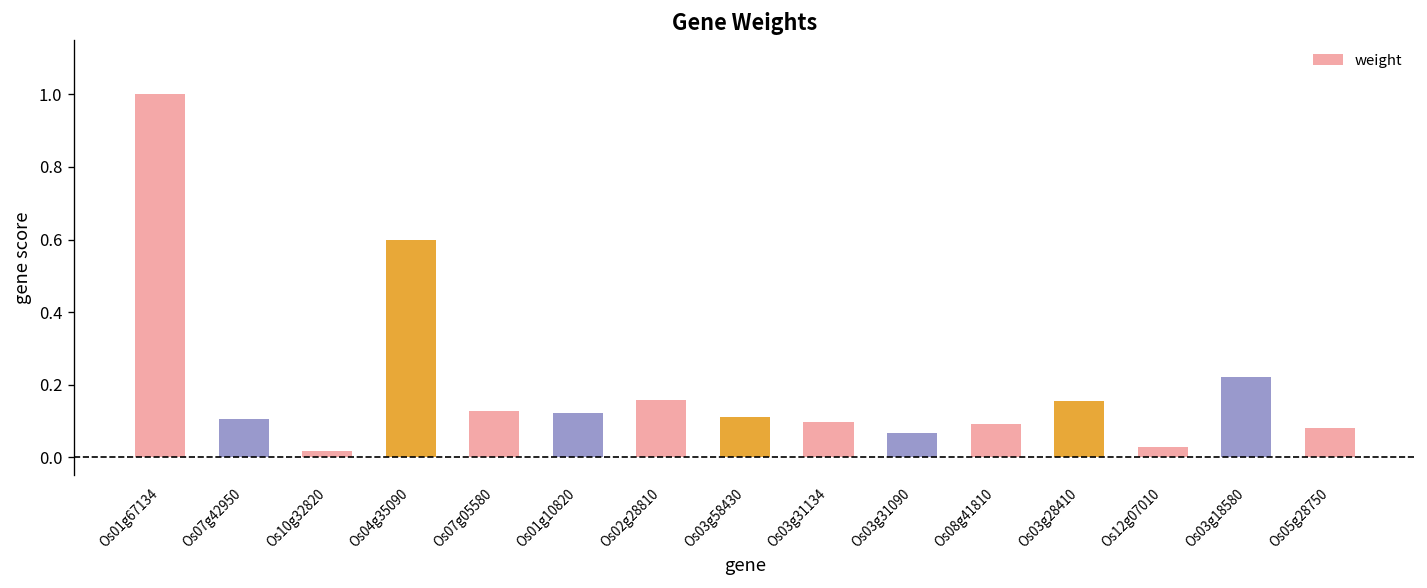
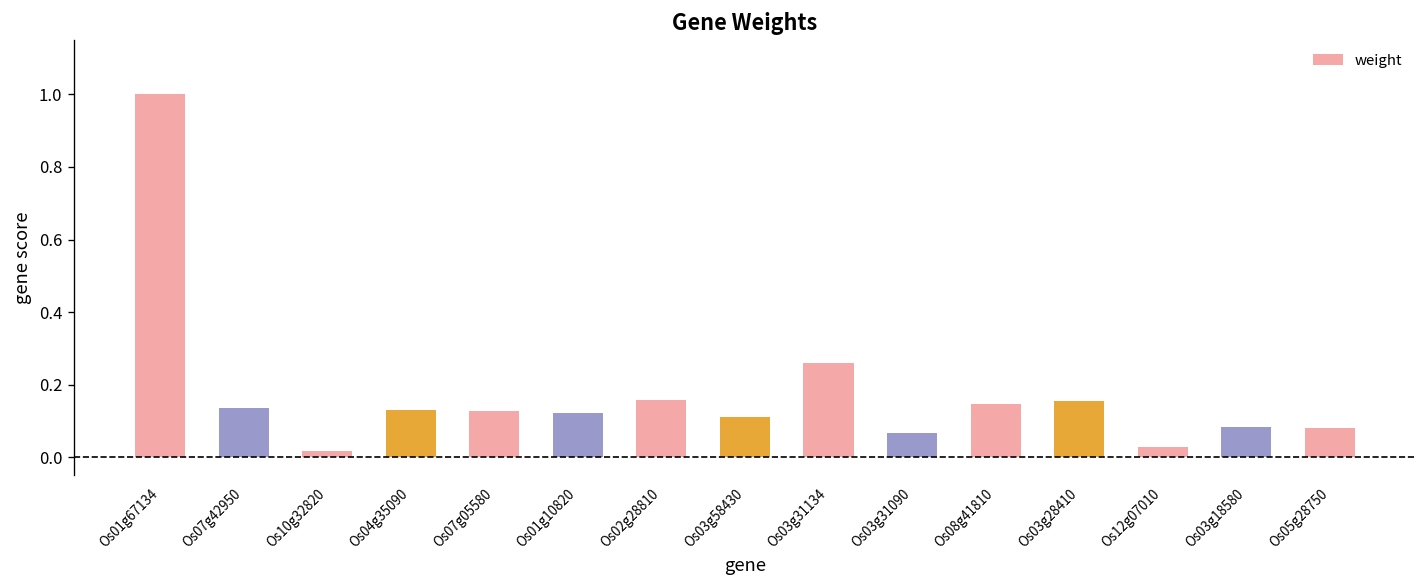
Os07g42950: 0.11 -> 0.14
Os04g35090: 0.60 -> 0.13
Os03g31134: 0.10 -> 0.26
Os08g41810: 0.09 -> 0.15
Os03g18580: 0.22 -> 0.08
